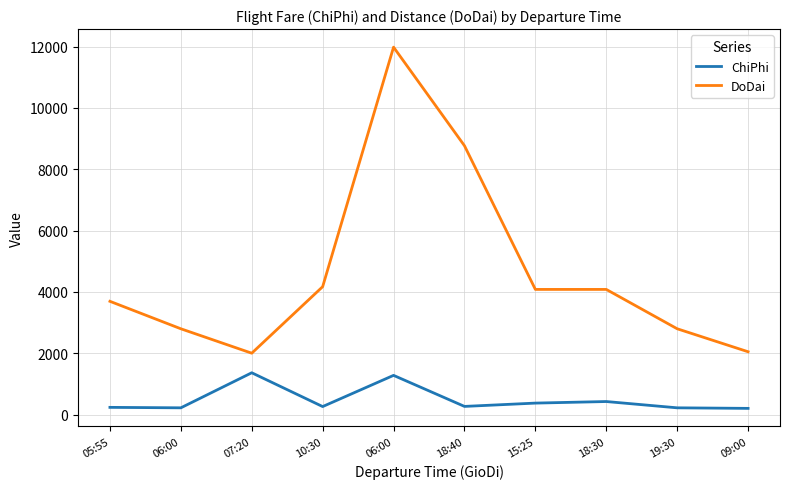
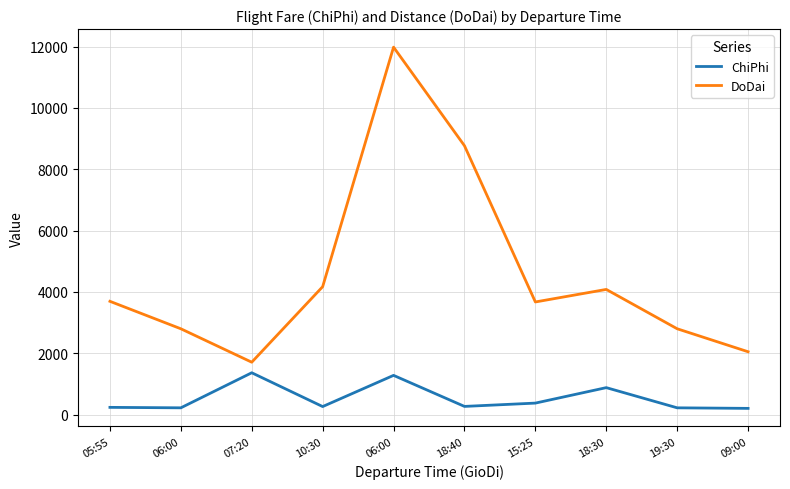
DoDai, 07:20: 2000 -> 1700
DoDai, 15:25: 4100 -> 3700
ChiPhi, 18:30: 400 -> 900
